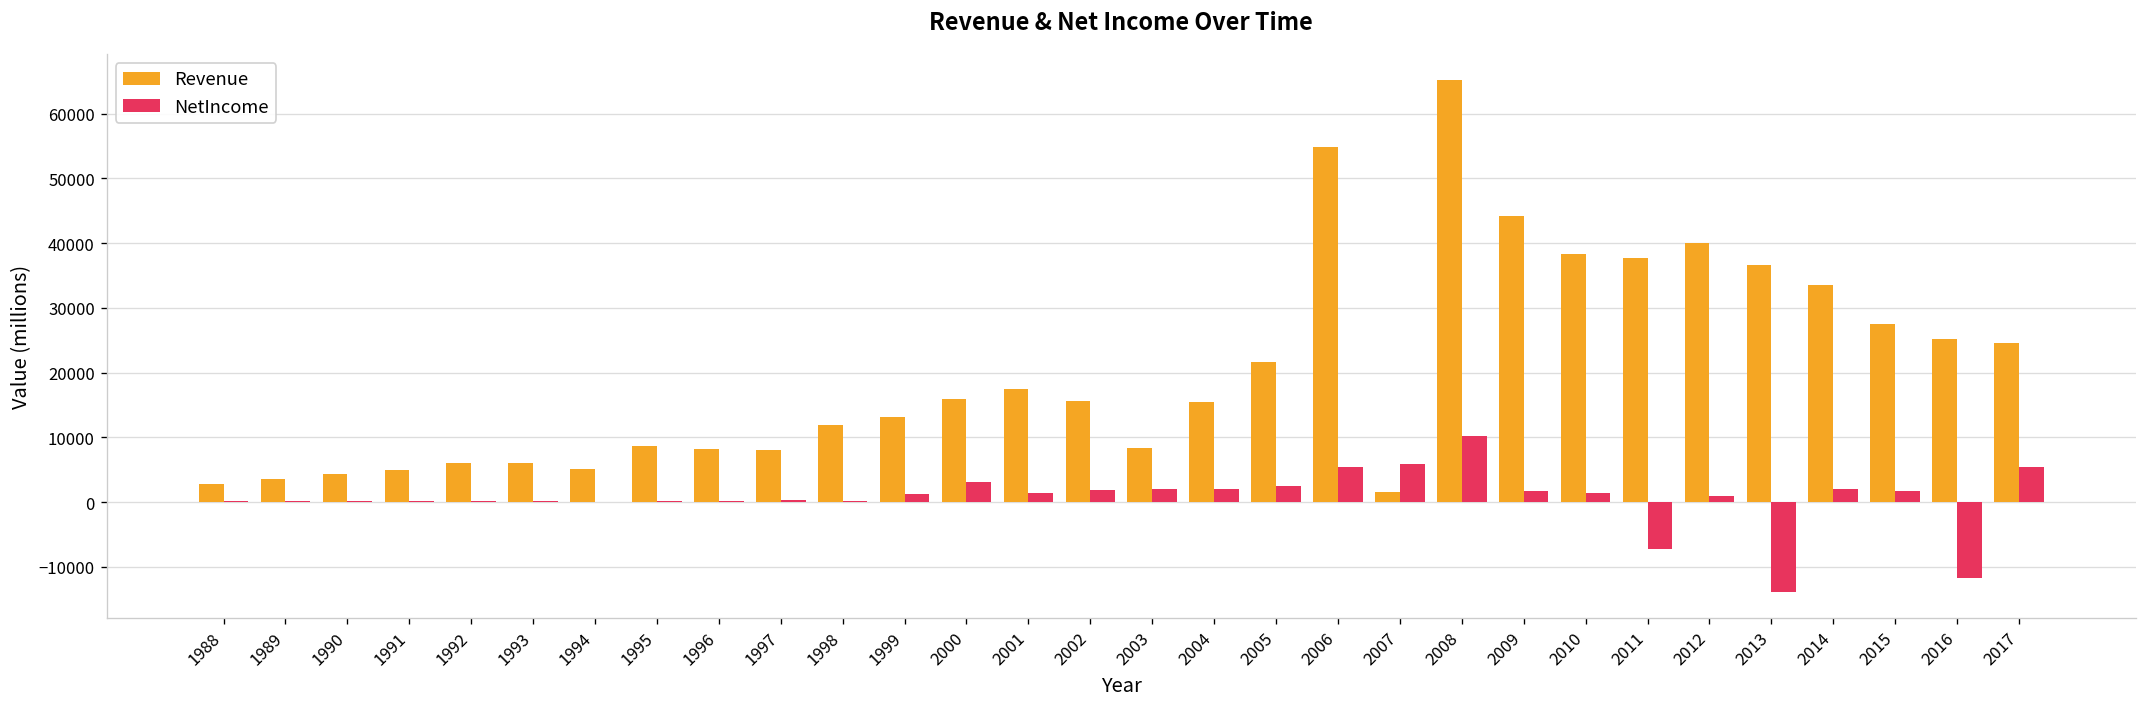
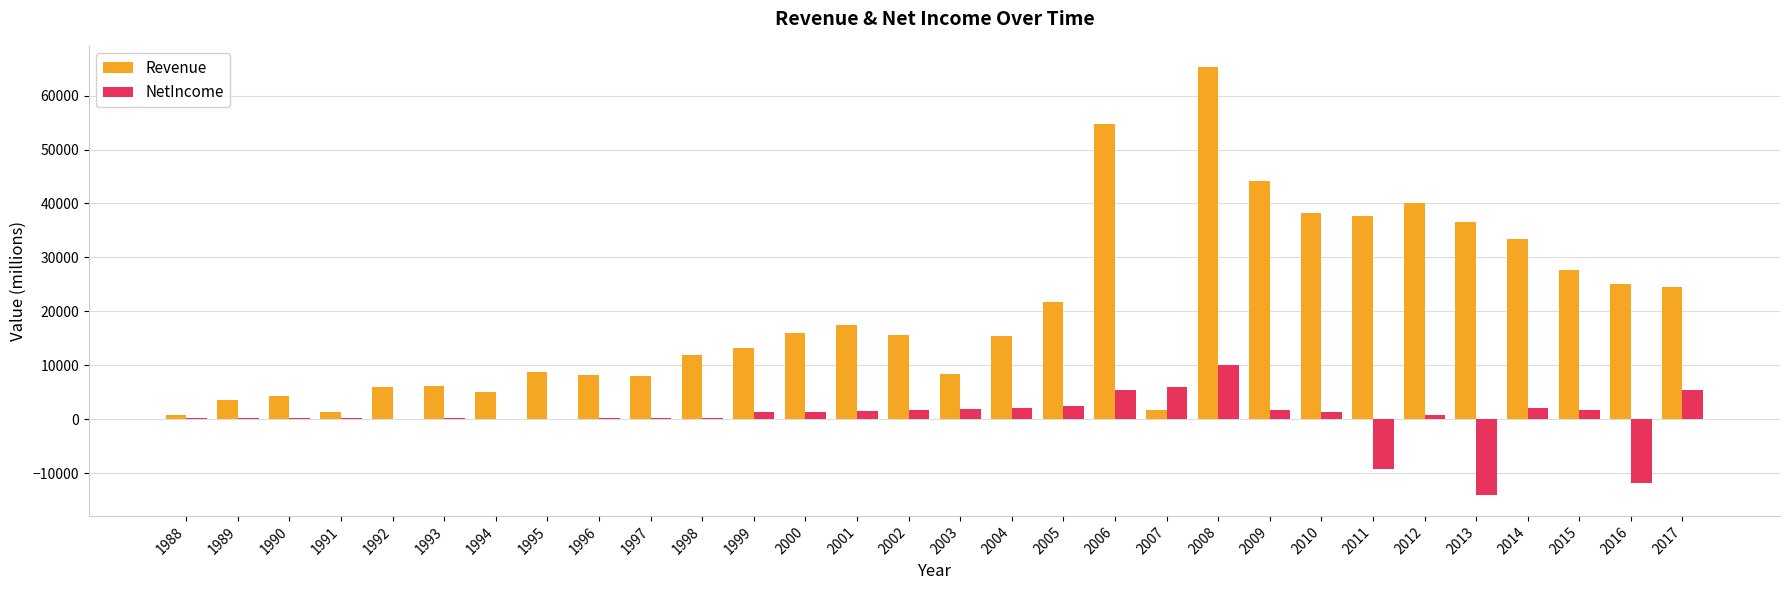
Revenue, 1988: 3000 -> 1000
Revenue, 1991: 5000 -> 1000
NetIncome, 2000: 3000 -> 1000
NetIncome, 2011: -7000 -> -9000
